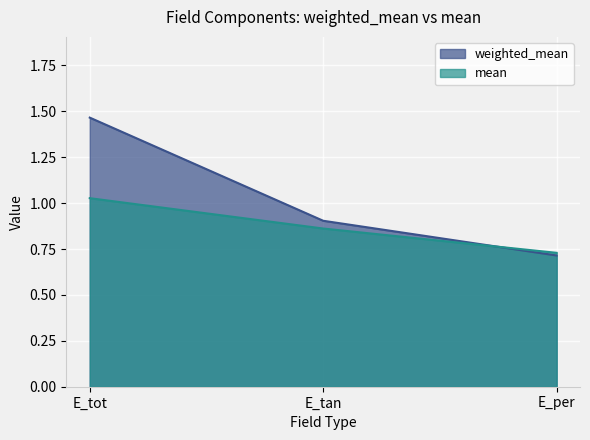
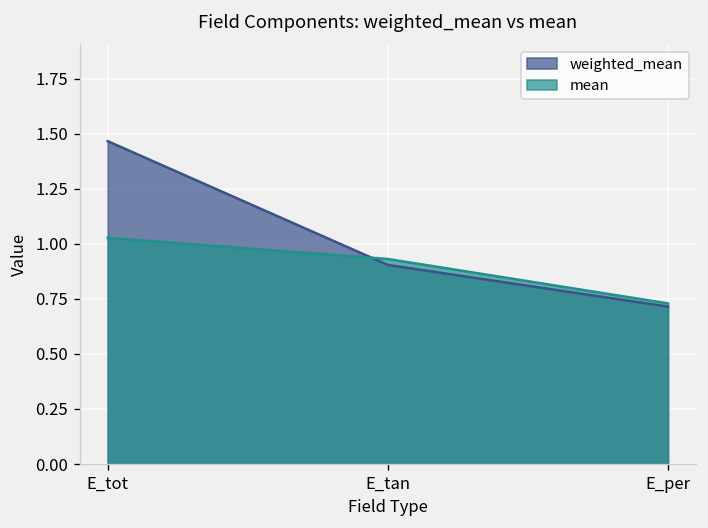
mean, E_tan: 0.86 -> 0.93
